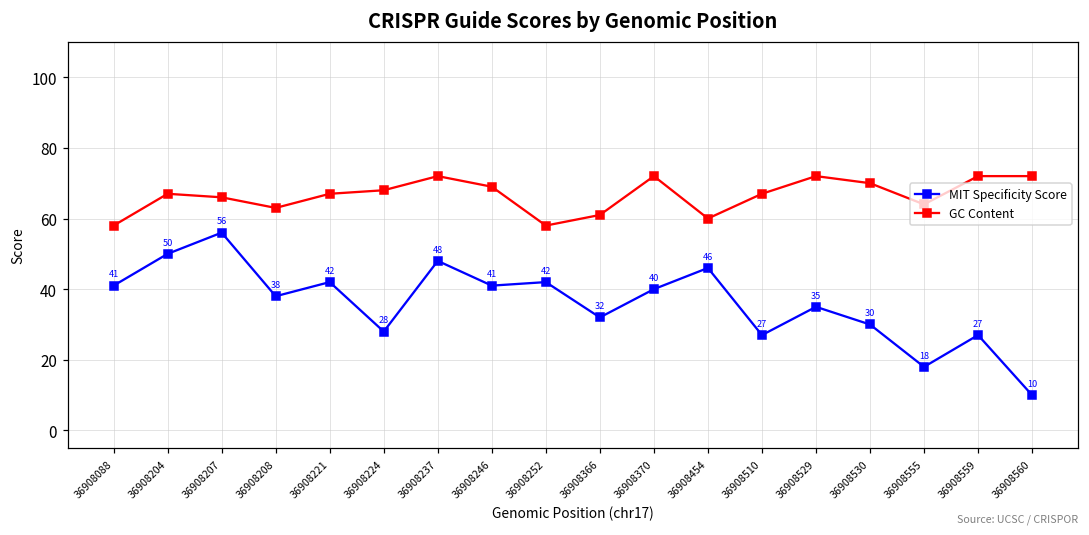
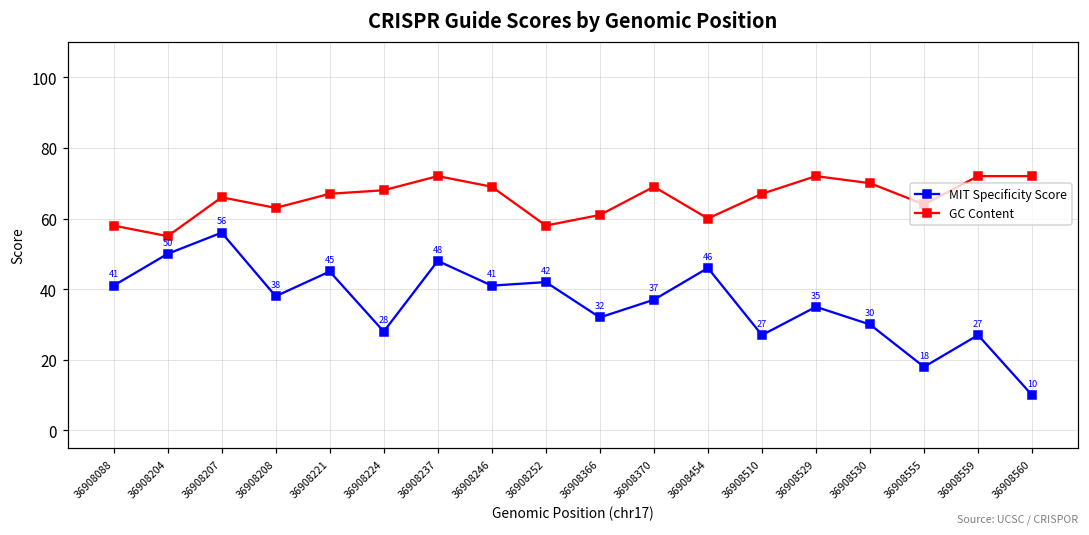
GC Content, 36908204: 67 -> 55
MIT Specificity Score, 36908221: 42 -> 45
MIT Specificity Score, 36908370: 40 -> 37
GC Content, 36908370: 72 -> 69
